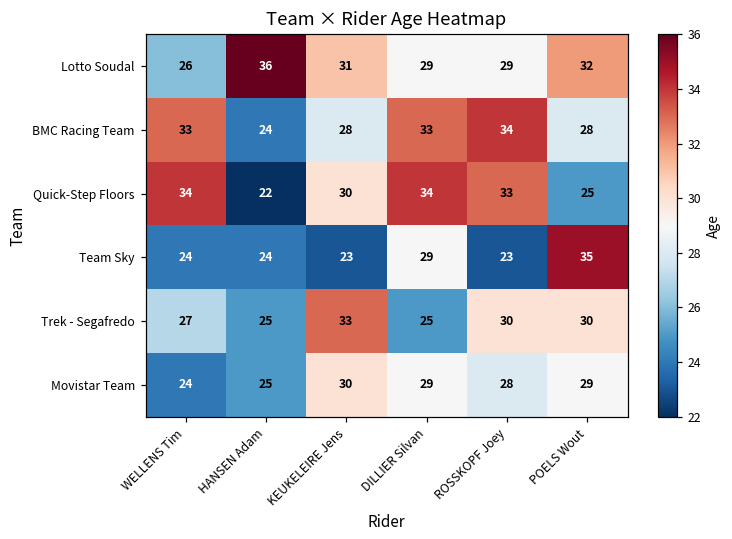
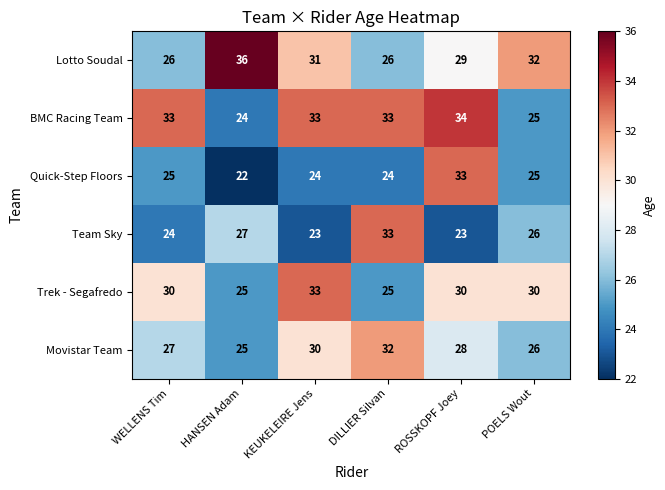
Lotto Soudal, DILLIER Silvan: 29 -> 26
BMC Racing Team, KEUKELEIRE Jens: 28 -> 33
BMC Racing Team, POELS Wout: 28 -> 25
Quick-Step Floors, WELLENS Tim: 34 -> 25
Quick-Step Floors, KEUKELEIRE Jens: 30 -> 24
Quick-Step Floors, DILLIER Silvan: 34 -> 24
Team Sky, HANSEN Adam: 24 -> 27
Team Sky, DILLIER Silvan: 29 -> 33
Team Sky, POELS Wout: 35 -> 26
Trek - Segafredo, WELLENS Tim: 27 -> 30
Movistar Team, WELLENS Tim: 24 -> 27
Movistar Team, DILLIER Silvan: 29 -> 32
Movistar Team, POELS Wout: 29 -> 26
